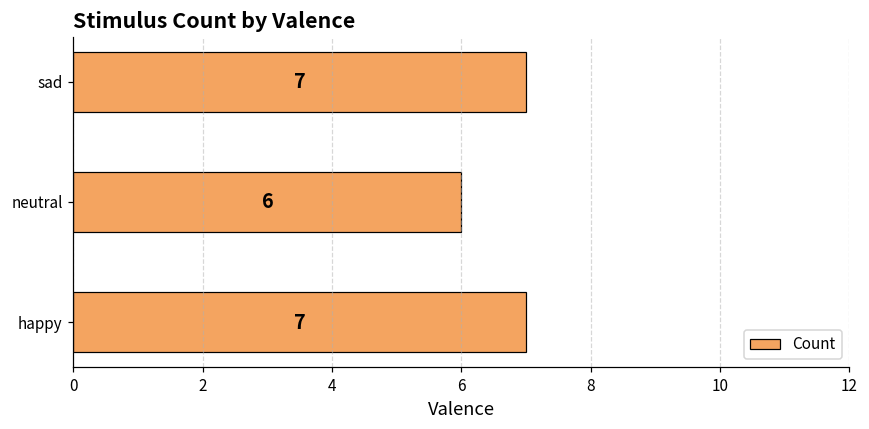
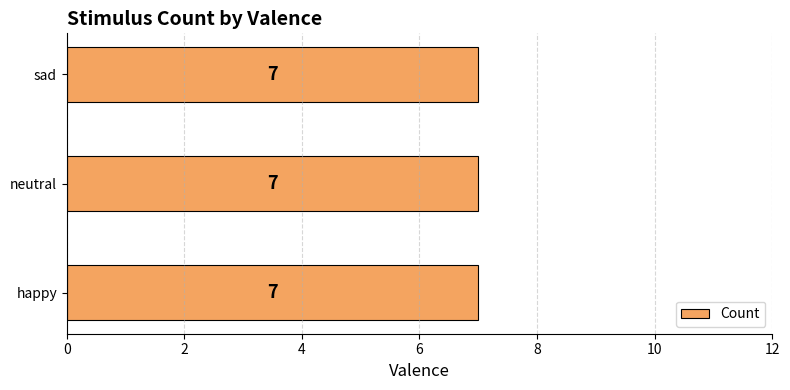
neutral: 6 -> 7
